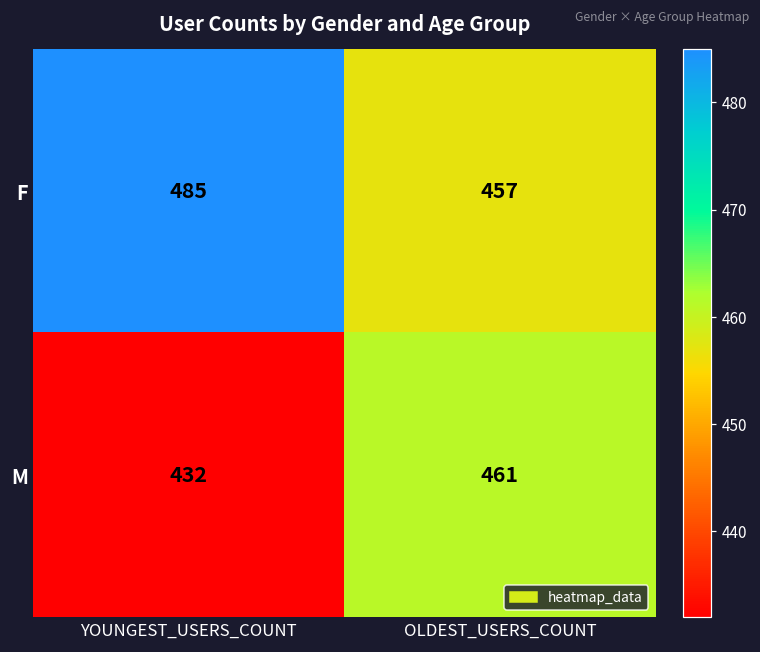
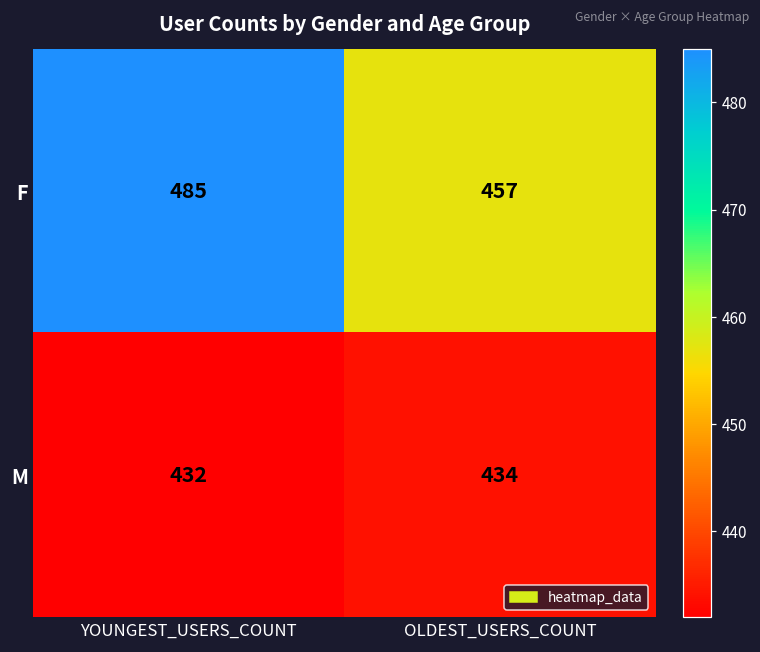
M, OLDEST_USERS_COUNT: 461 -> 434
